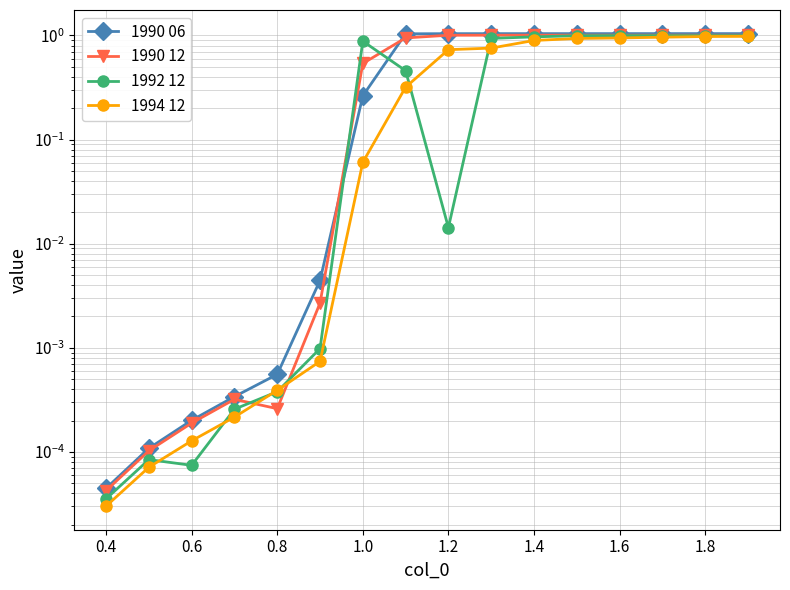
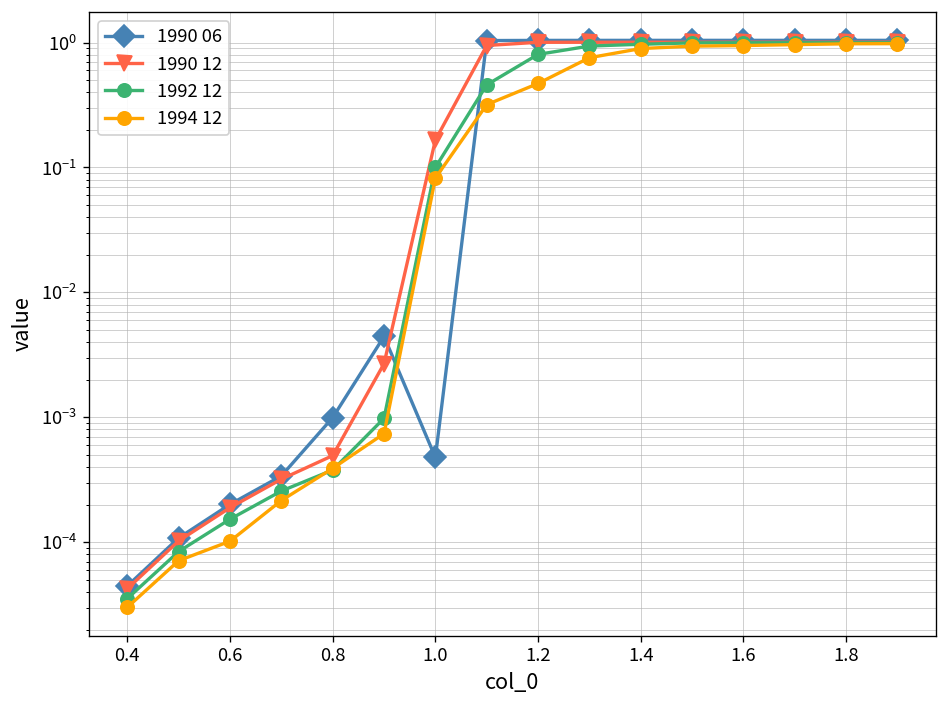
1992 12, 0.6: 0.00007 -> 0.00015
1994 12, 0.6: 0.00013 -> 0.00010
1990 06, 0.8: 0.0006 -> 0.0010
1990 12, 0.8: 0.00026 -> 0.0005
1990 06, 1.0: 0.26 -> 0.0005
1990 12, 1.0: 0.5 -> 0.17
1992 12, 1.0: 0.9 -> 0.10
1994 12, 1.0: 0.06 -> 0.08
1992 12, 1.2: 0.014 -> 0.8
1994 12, 1.2: 0.7 -> 0.5
